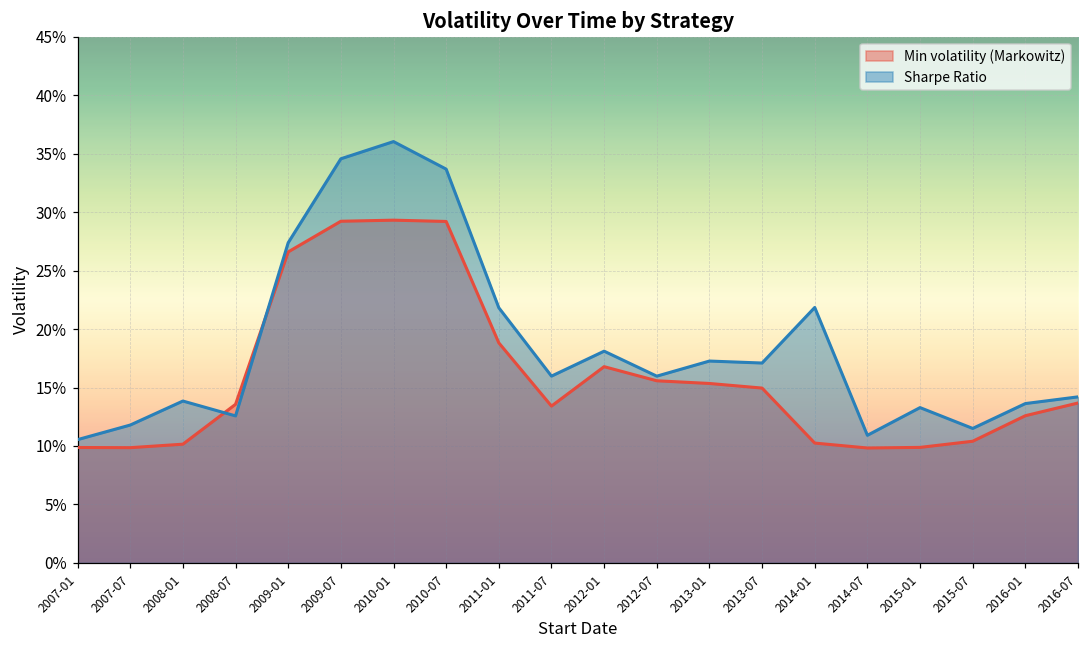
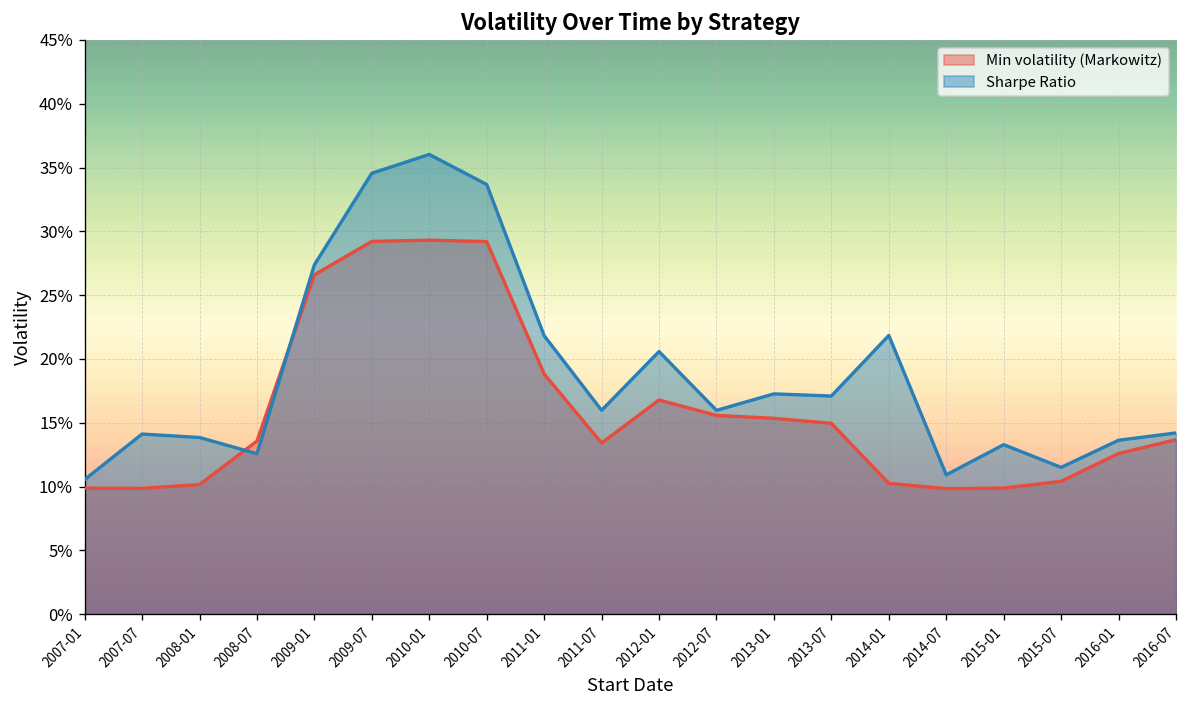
Sharpe Ratio, 2007-07: 11.8% -> 14.1%
Sharpe Ratio, 2012-01: 18.1% -> 20.6%
